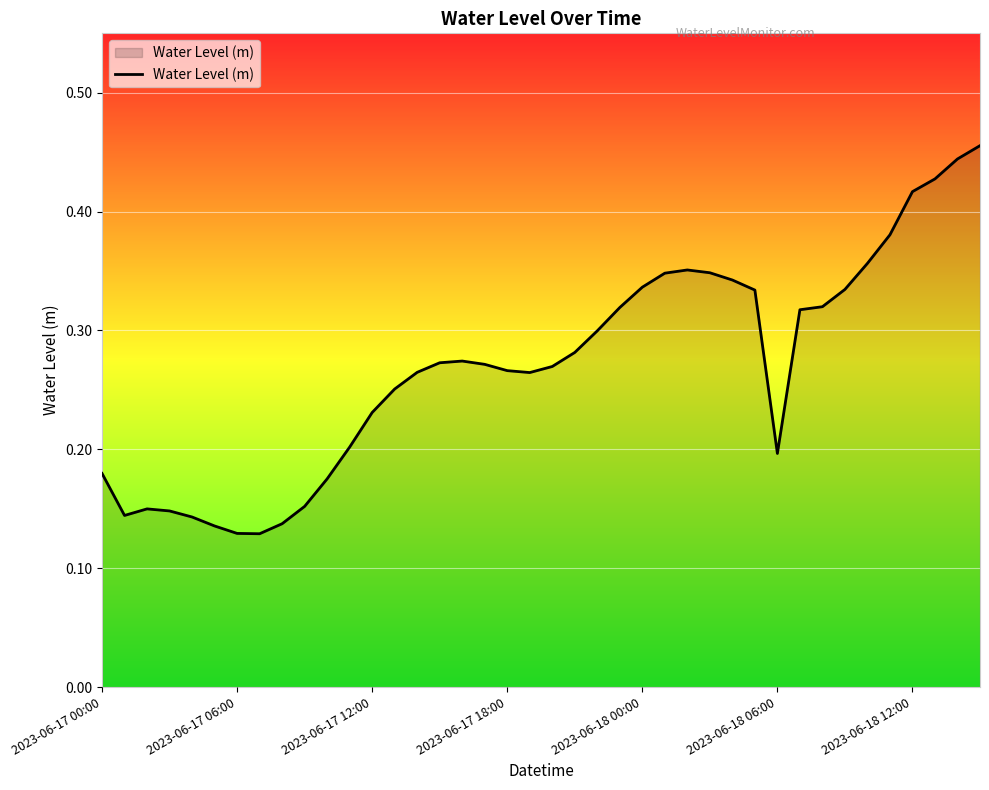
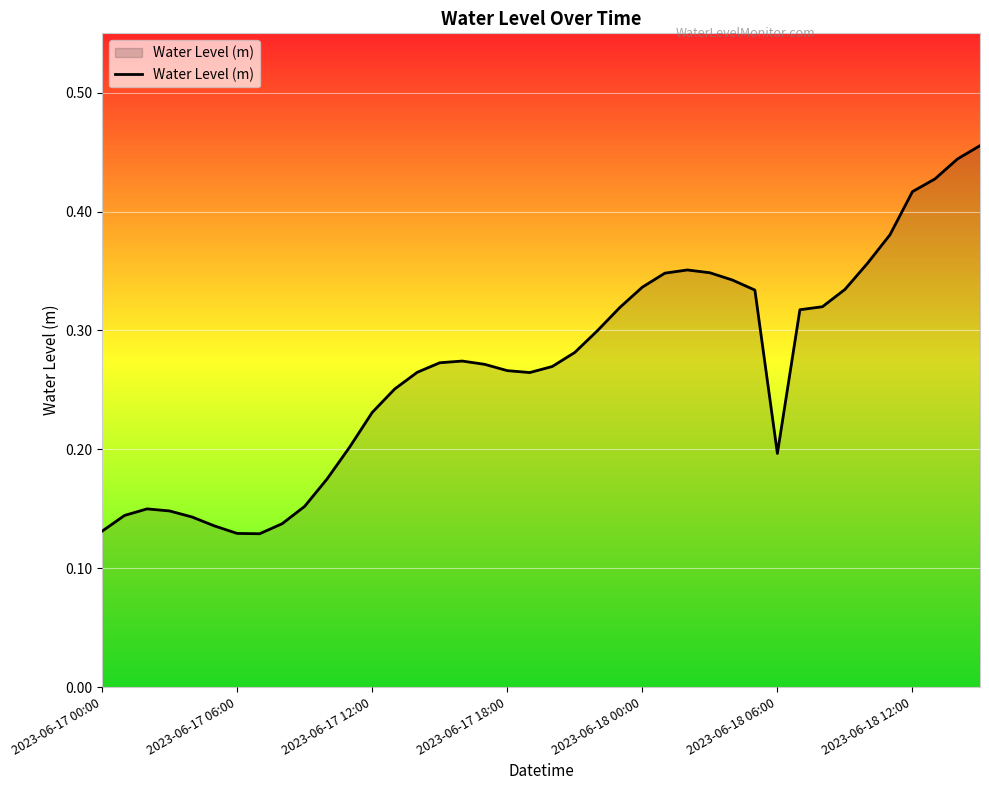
2023-06-17 00:00: 0.180 -> 0.131
